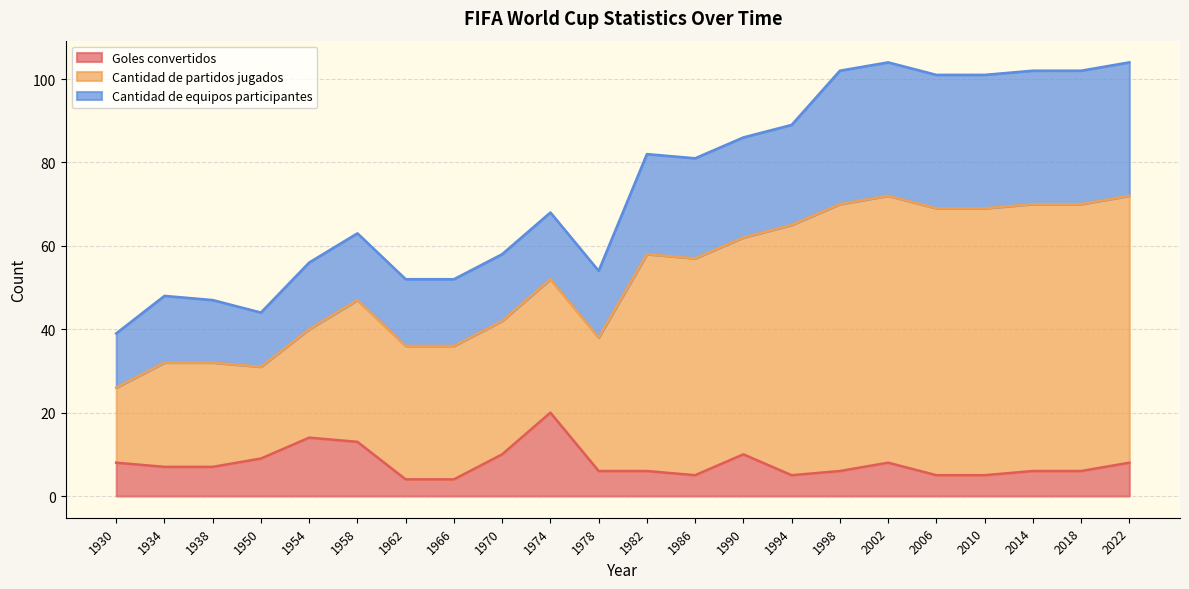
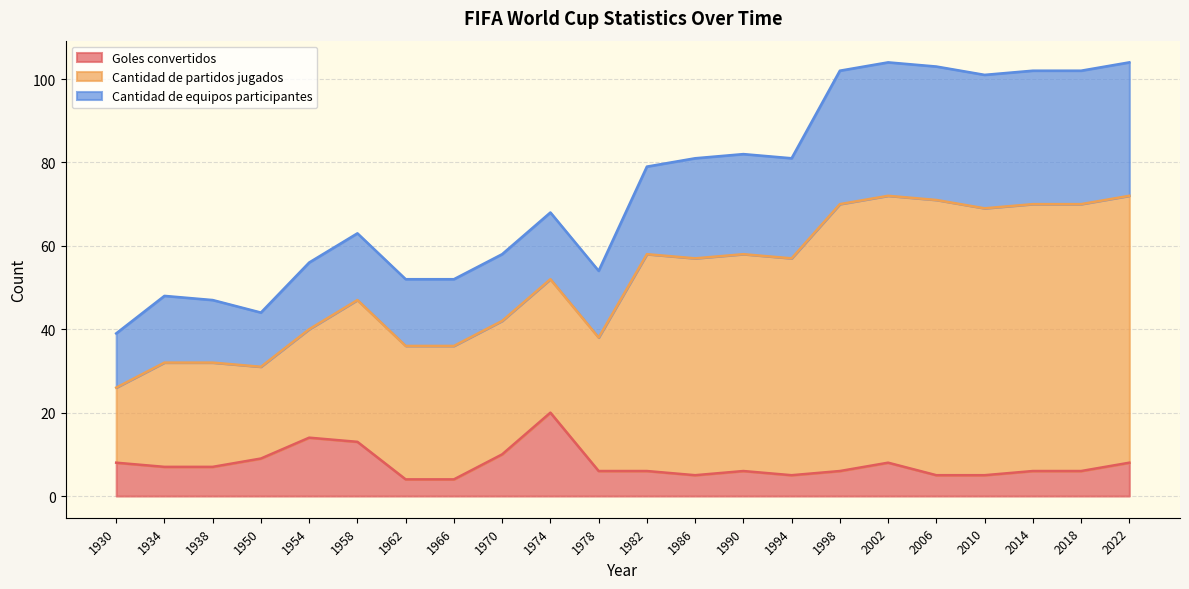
Cantidad de equipos participantes, 1982: 24 -> 21
Goles convertidos, 1990: 10 -> 6
Cantidad de partidos jugados, 1994: 60 -> 52
Cantidad de partidos jugados, 2006: 64 -> 66
